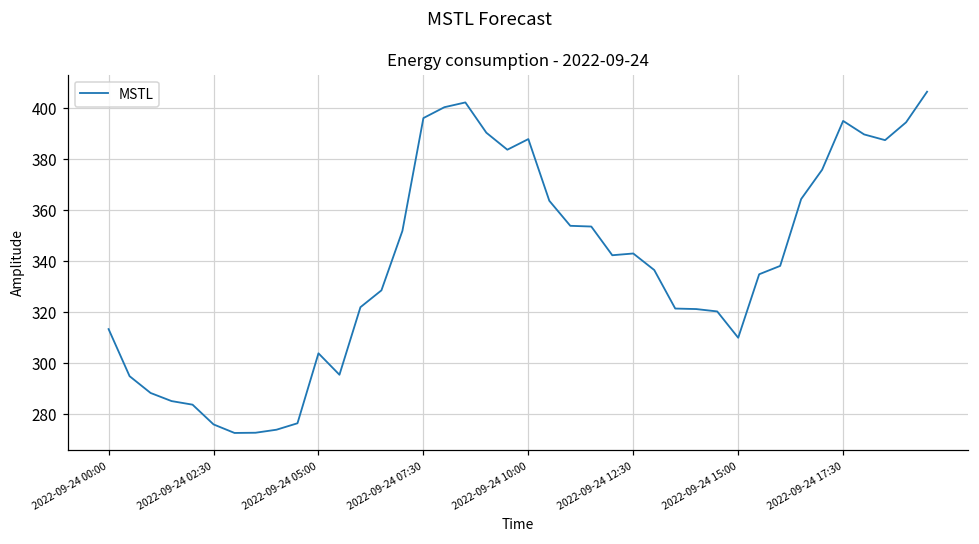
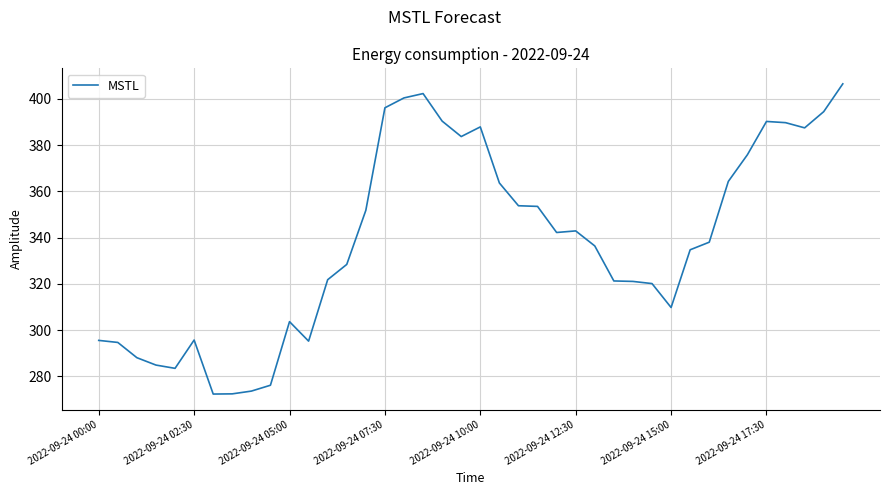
2022-09-24 00:00: 313 -> 296
2022-09-24 02:30: 276 -> 296
2022-09-24 17:30: 395 -> 390
